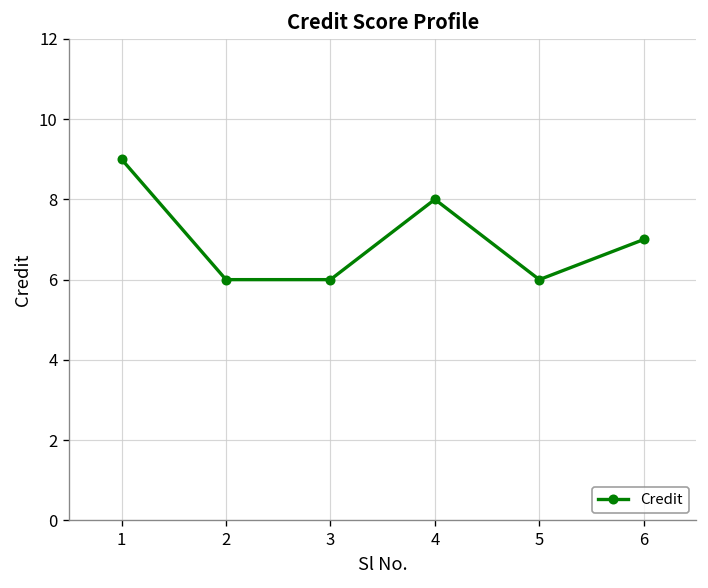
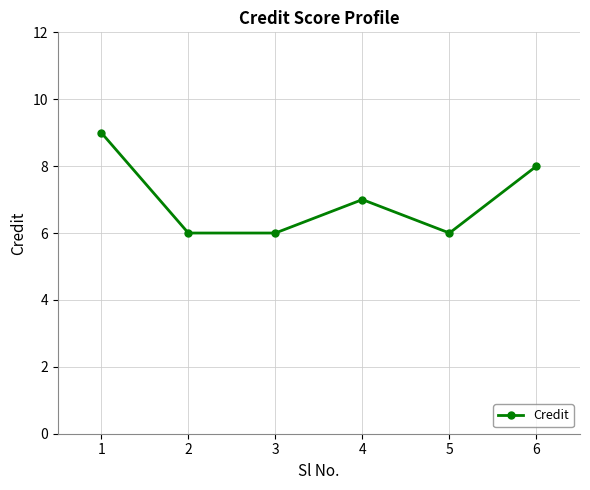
4: 8 -> 7
6: 7 -> 8
